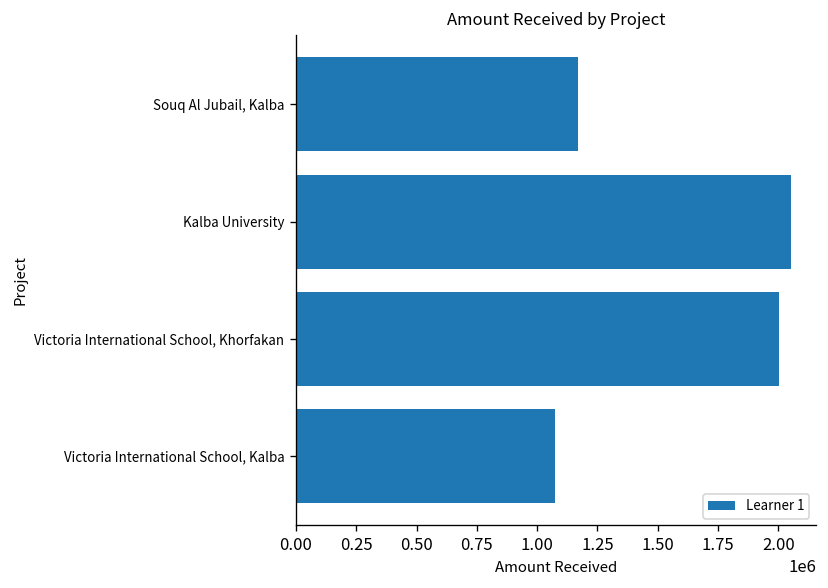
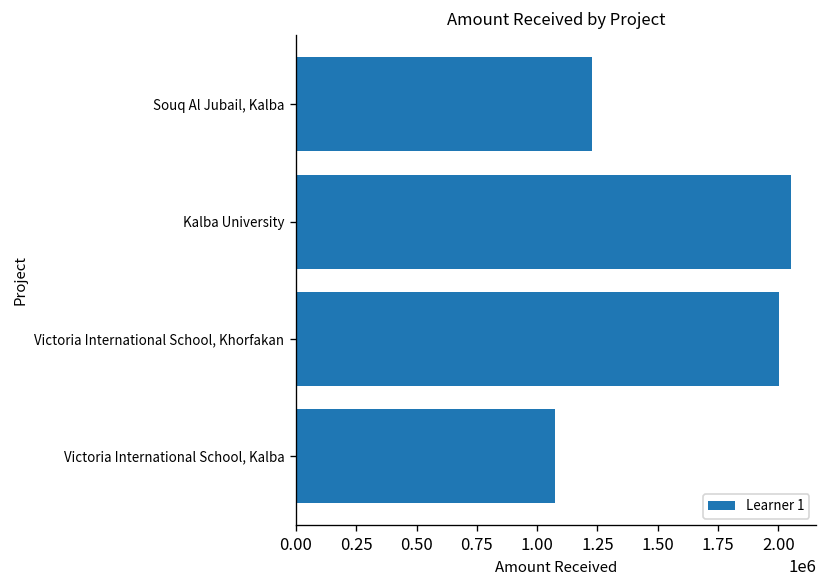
Souq Al Jubail, Kalba: 1170000 -> 1230000
